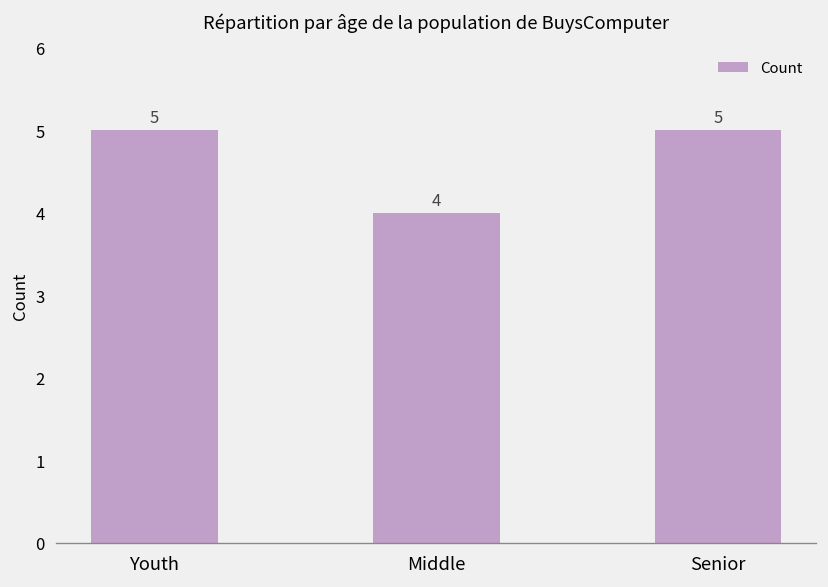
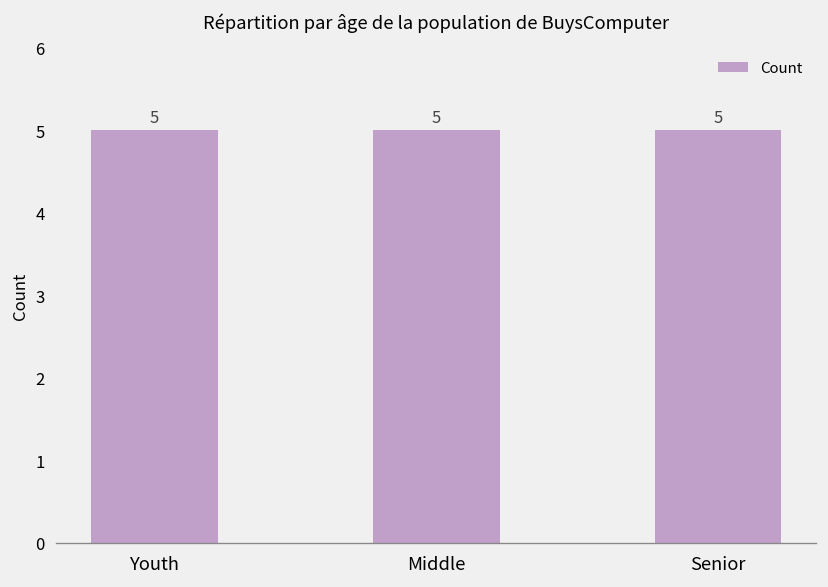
Middle: 4 -> 5
